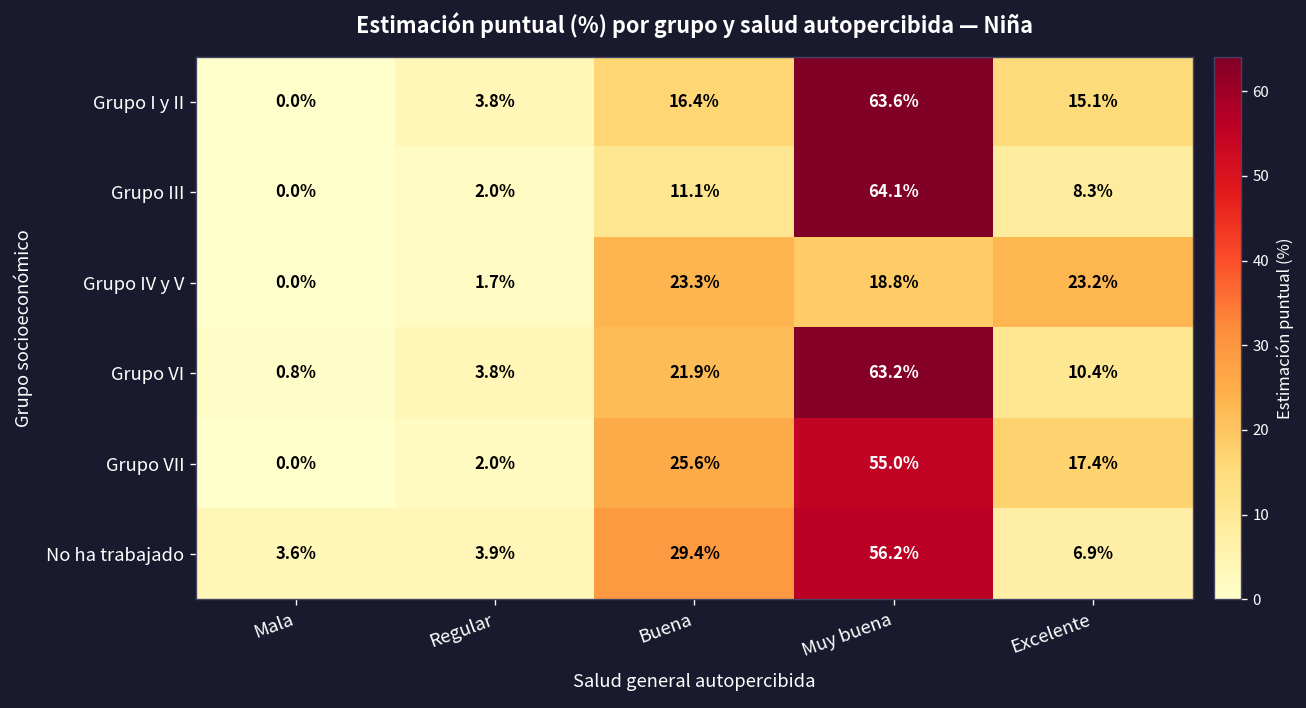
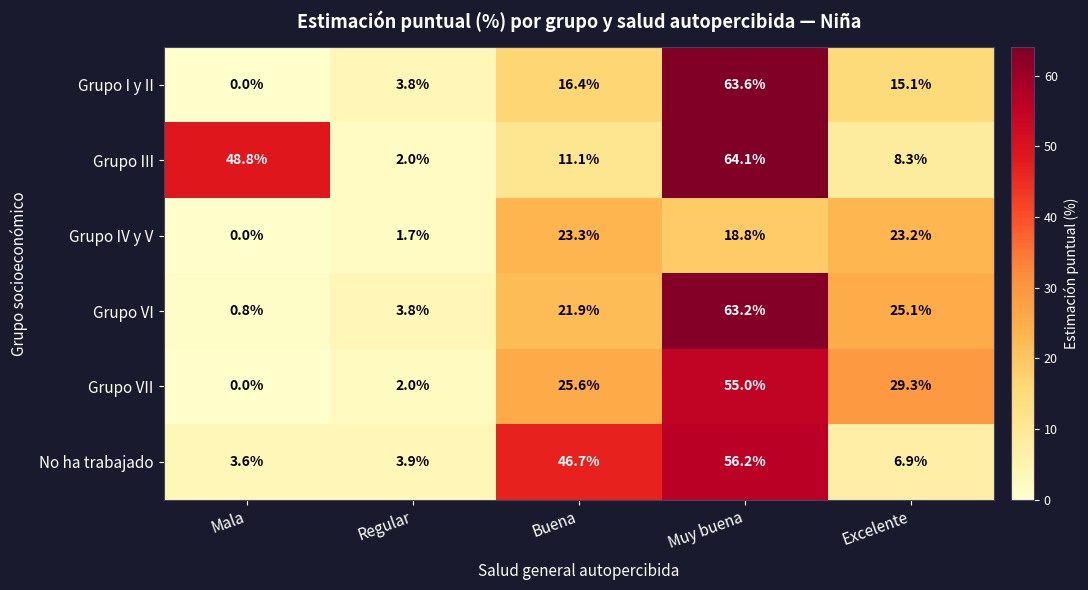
Grupo III, Mala: 0.0% -> 48.8%
Grupo VI, Excelente: 10.4% -> 25.1%
Grupo VII, Excelente: 17.4% -> 29.3%
No ha trabajado, Buena: 29.4% -> 46.7%
